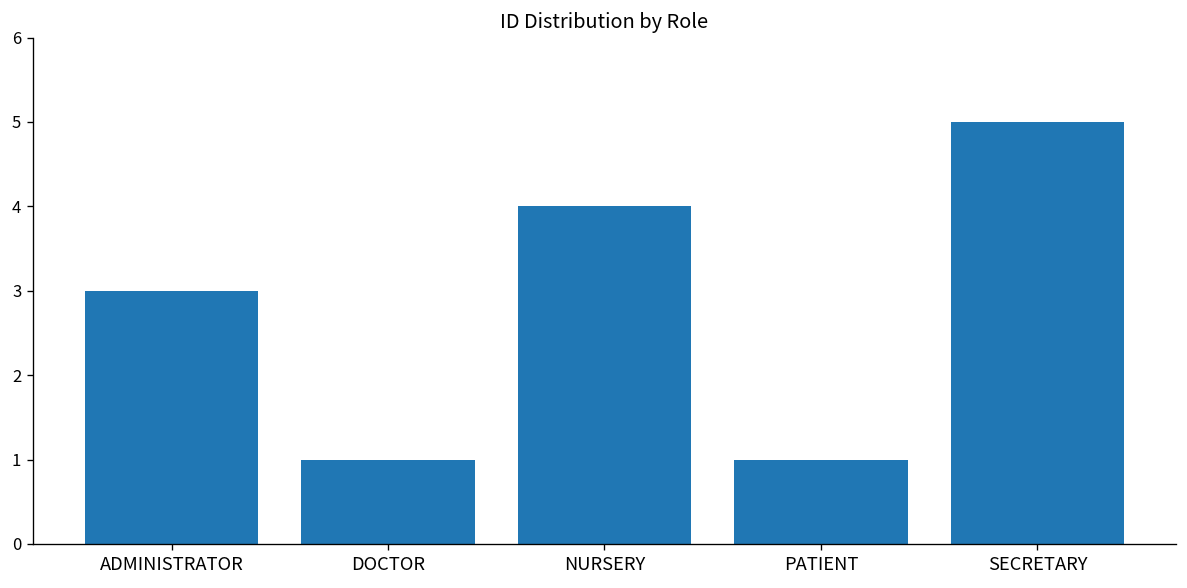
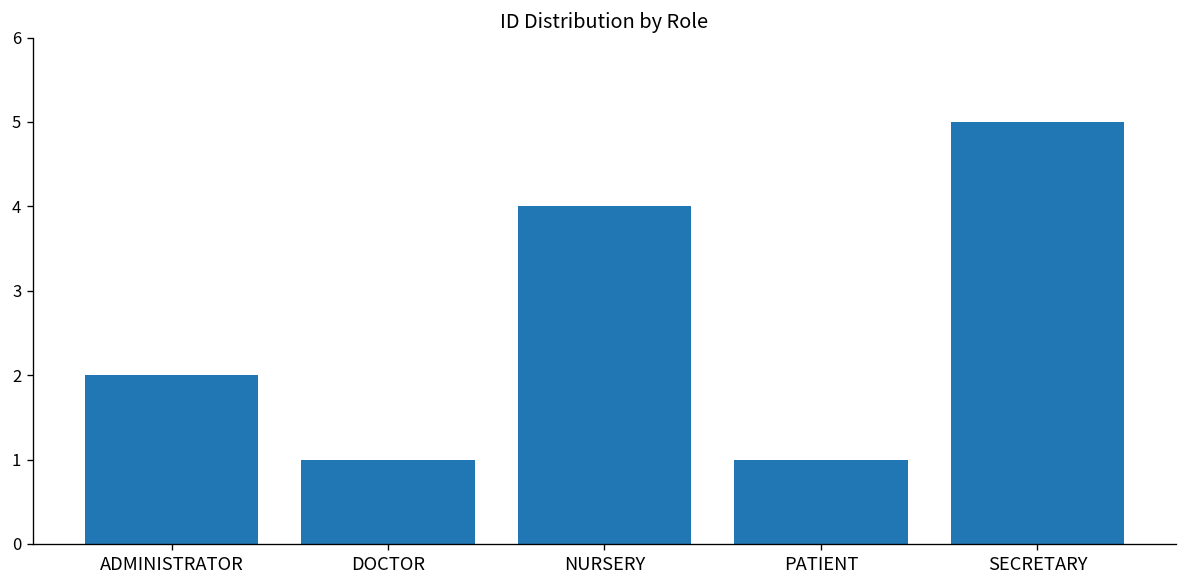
ADMINISTRATOR: 3 -> 2
